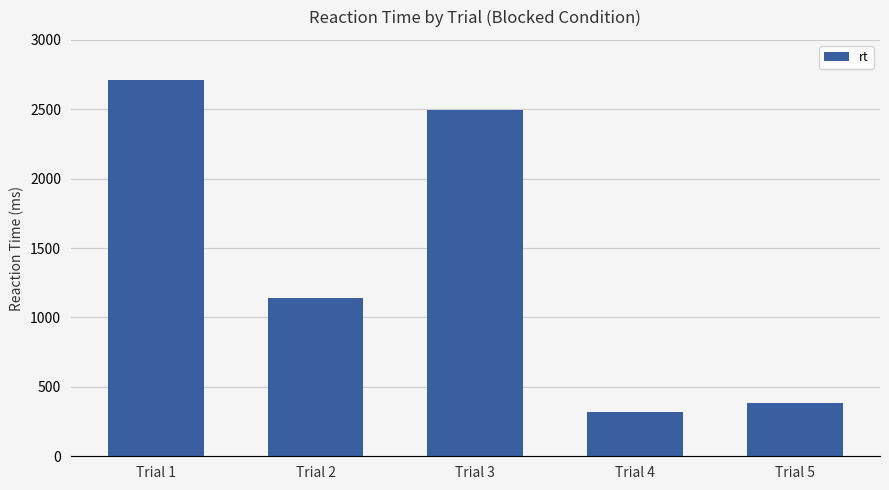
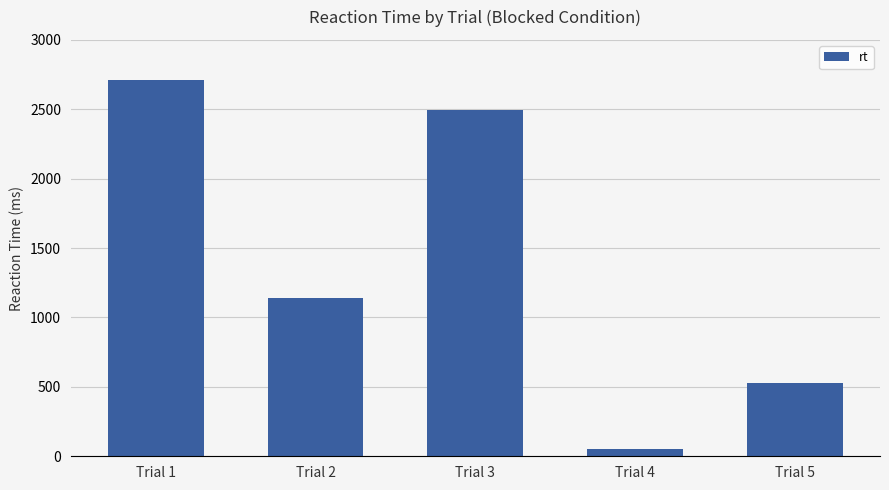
Trial 4: 320 -> 50
Trial 5: 380 -> 530
